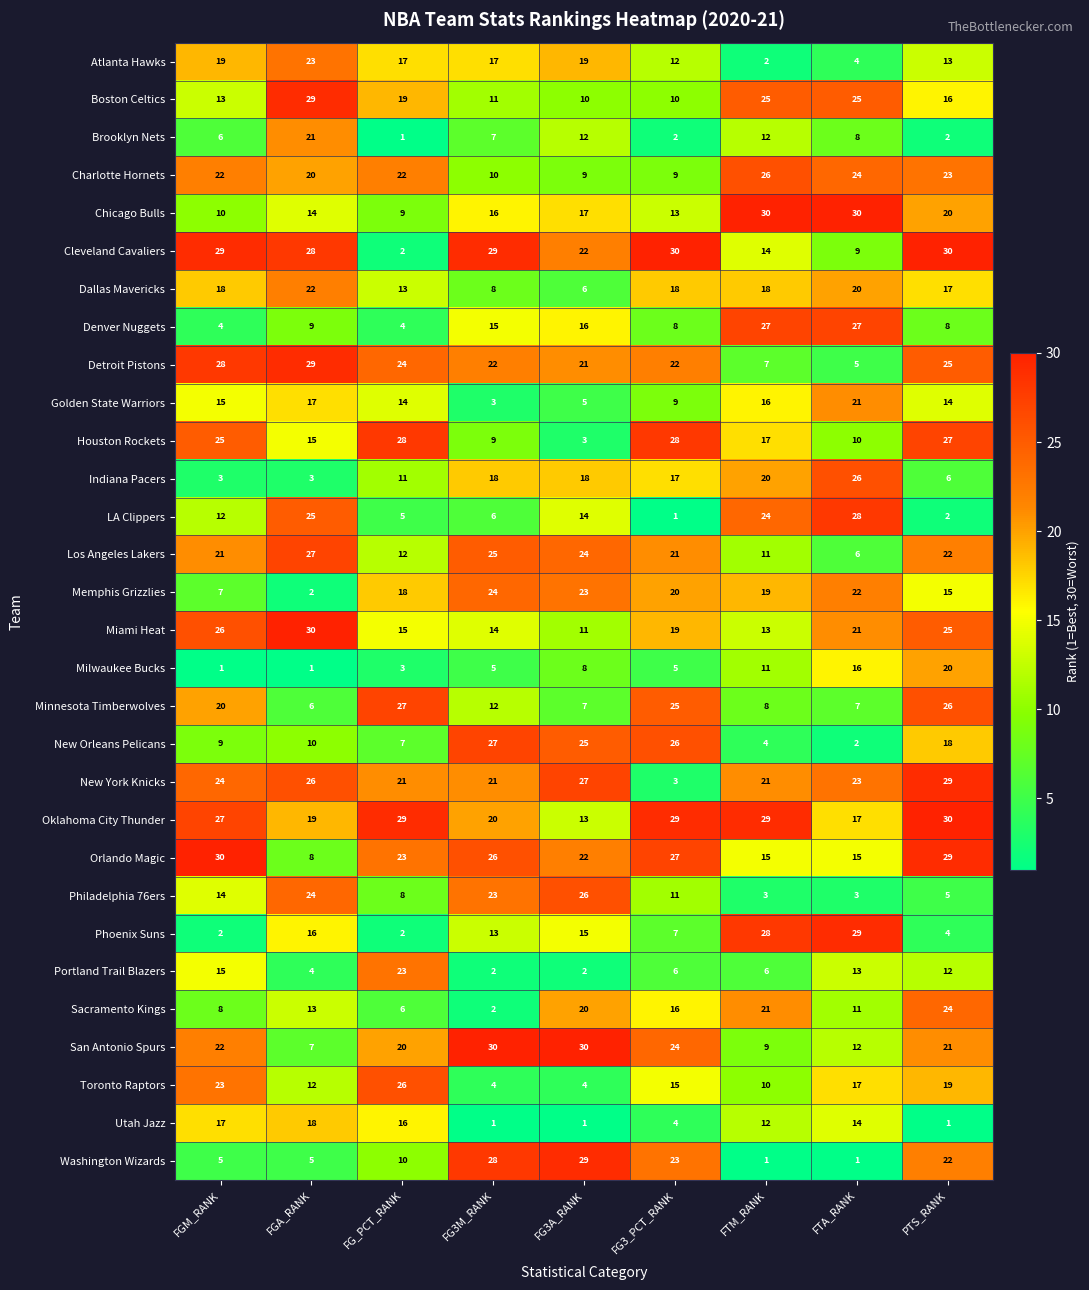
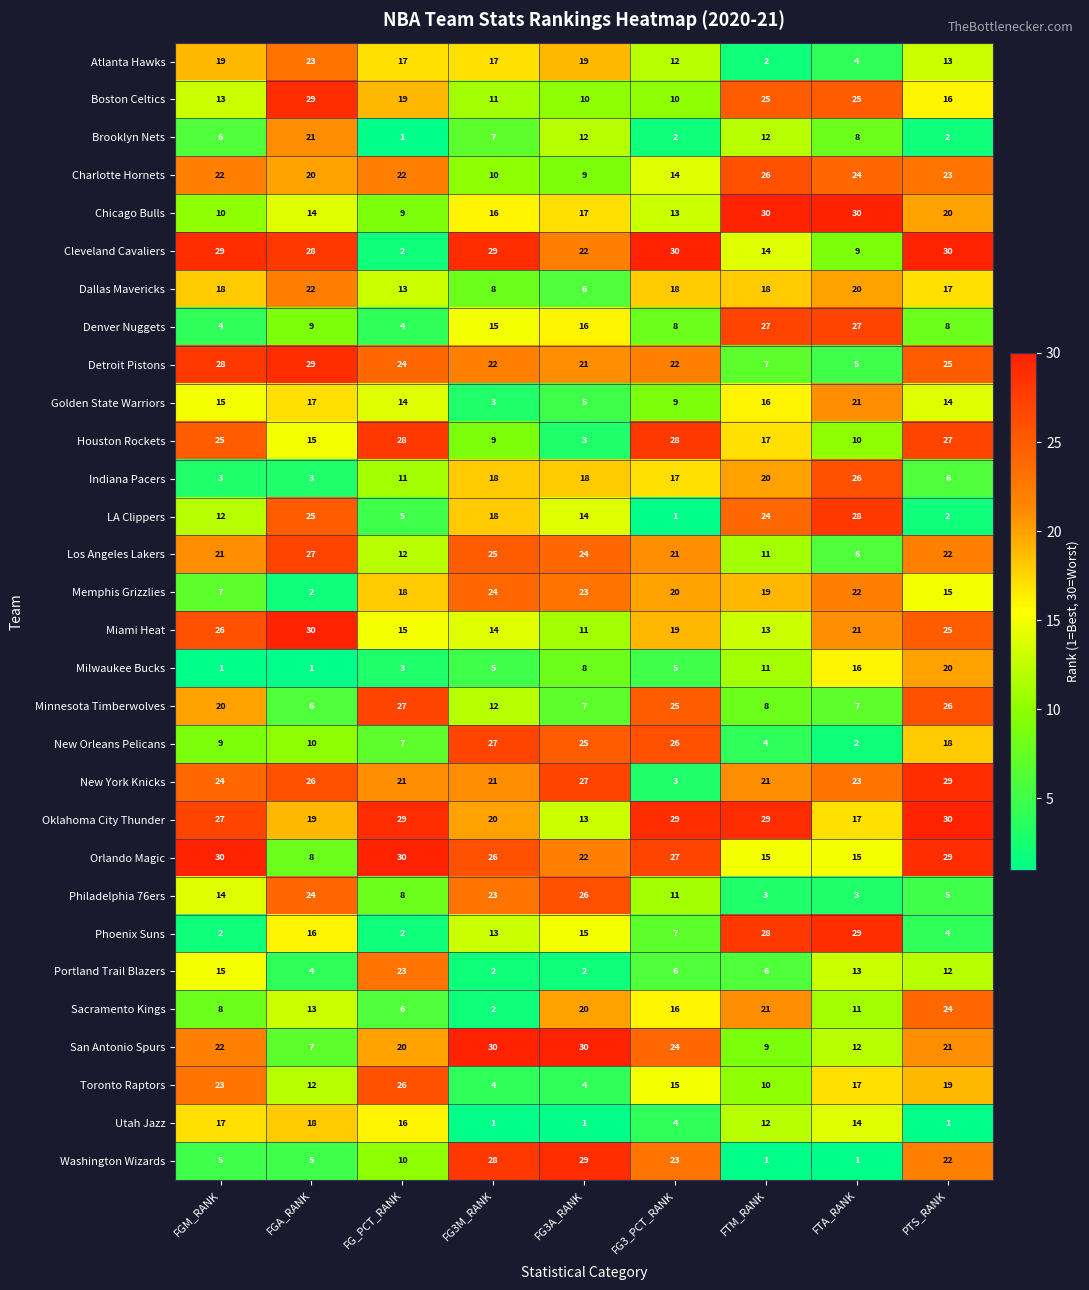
Charlotte Hornets, FG3_PCT_RANK: 9 -> 14
LA Clippers, FG3M_RANK: 6 -> 18
Orlando Magic, FG_PCT_RANK: 23 -> 30
